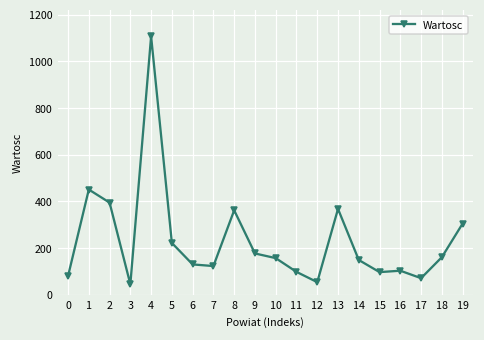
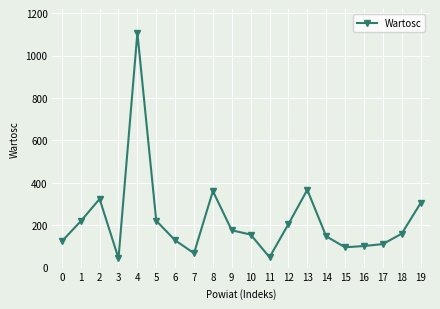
0: 80 -> 120
1: 450 -> 220
2: 390 -> 320
7: 120 -> 70
11: 100 -> 50
12: 50 -> 210
17: 70 -> 110
